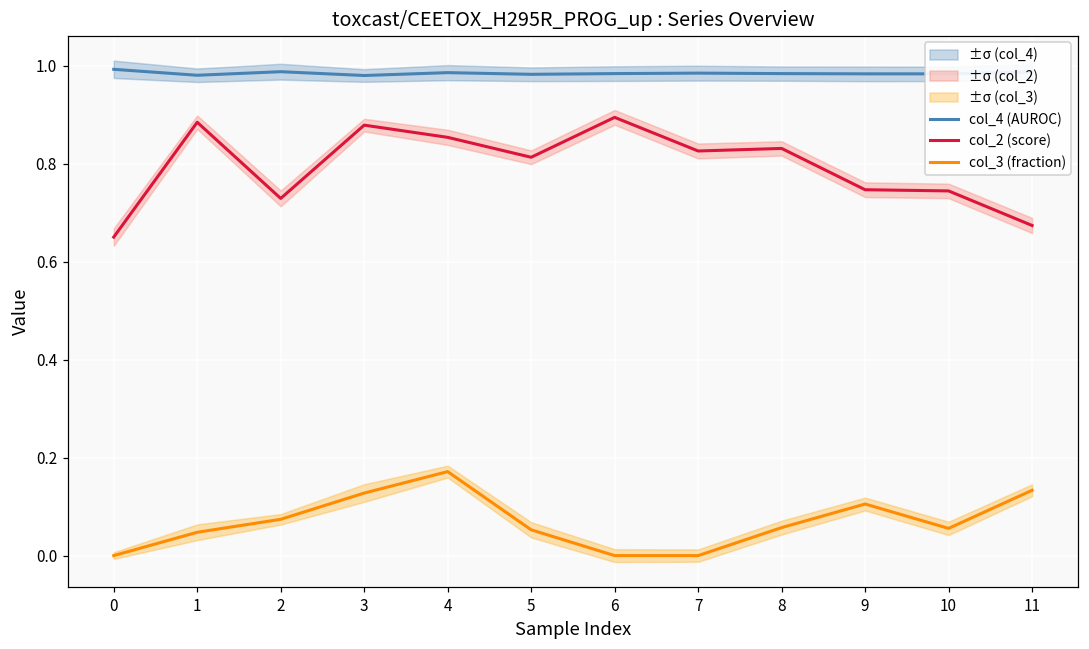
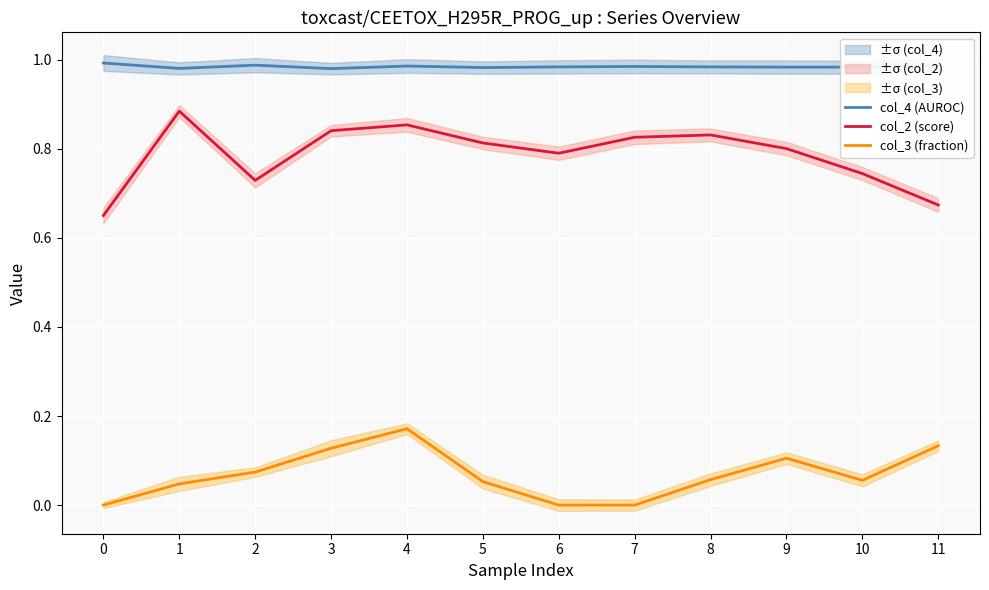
col_2 (score), 3: 0.88 -> 0.84
col_2 (score), 6: 0.89 -> 0.79
col_2 (score), 9: 0.75 -> 0.80
